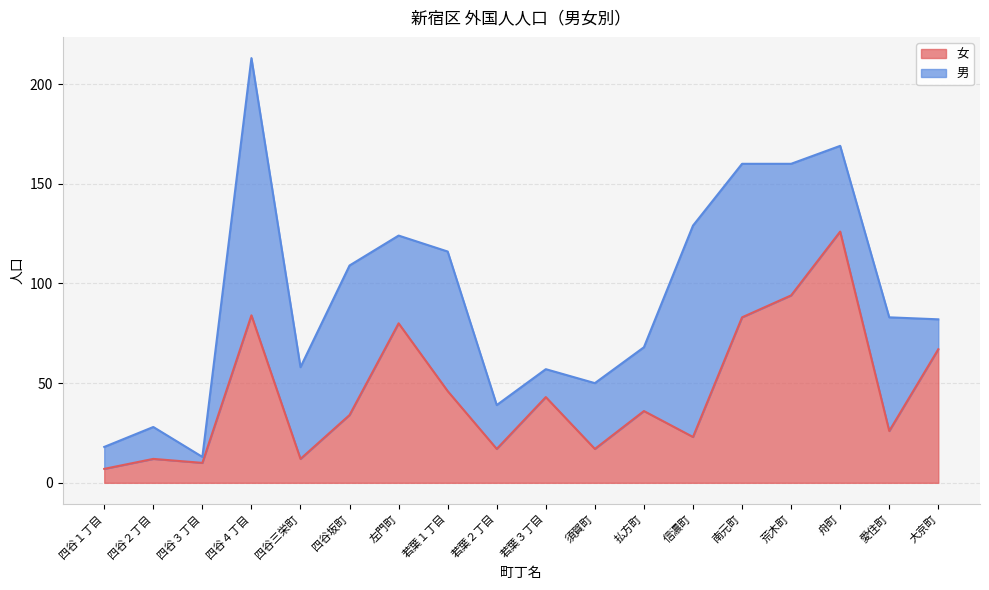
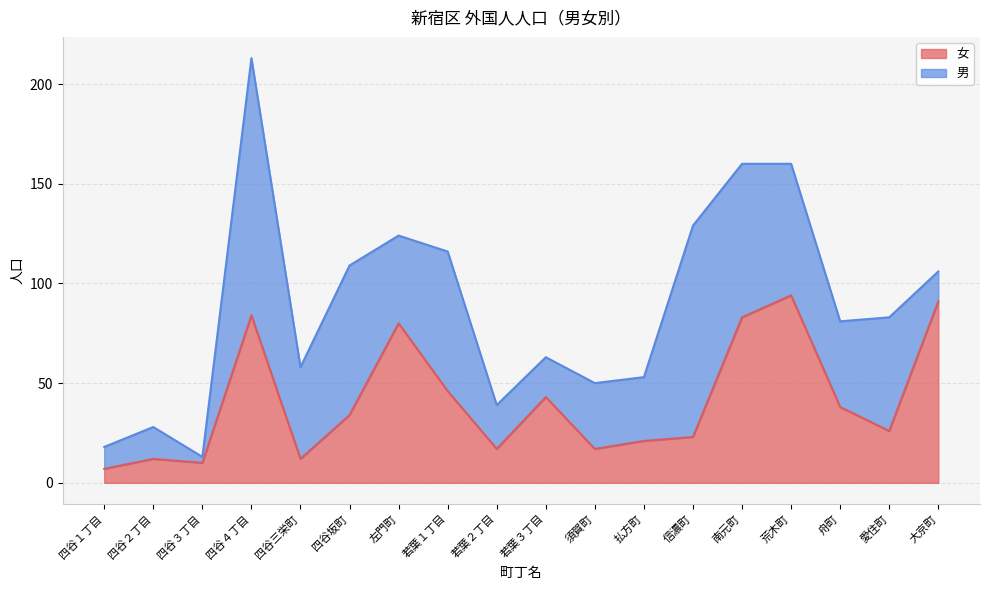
男, 若葉３丁目: 14 -> 20
女, 払方町: 36 -> 21
女, 舟町: 126 -> 38
女, 大京町: 67 -> 91
